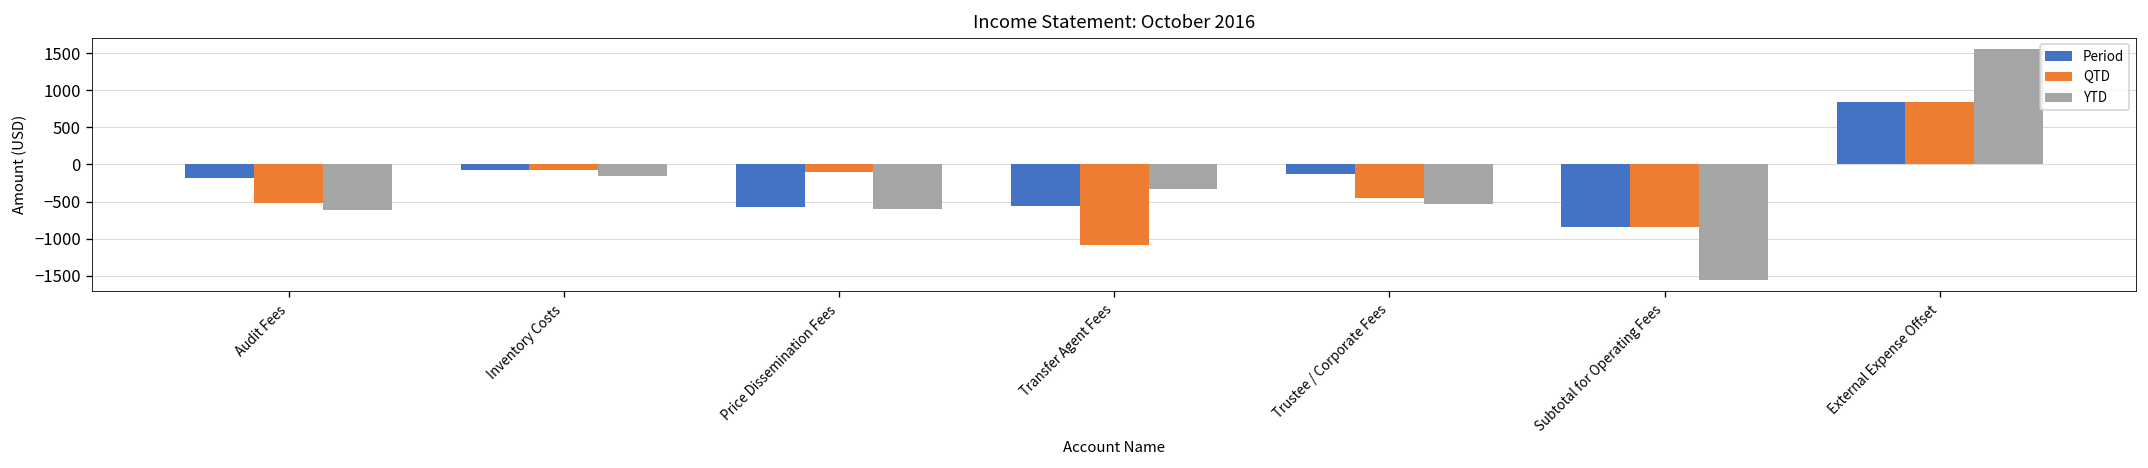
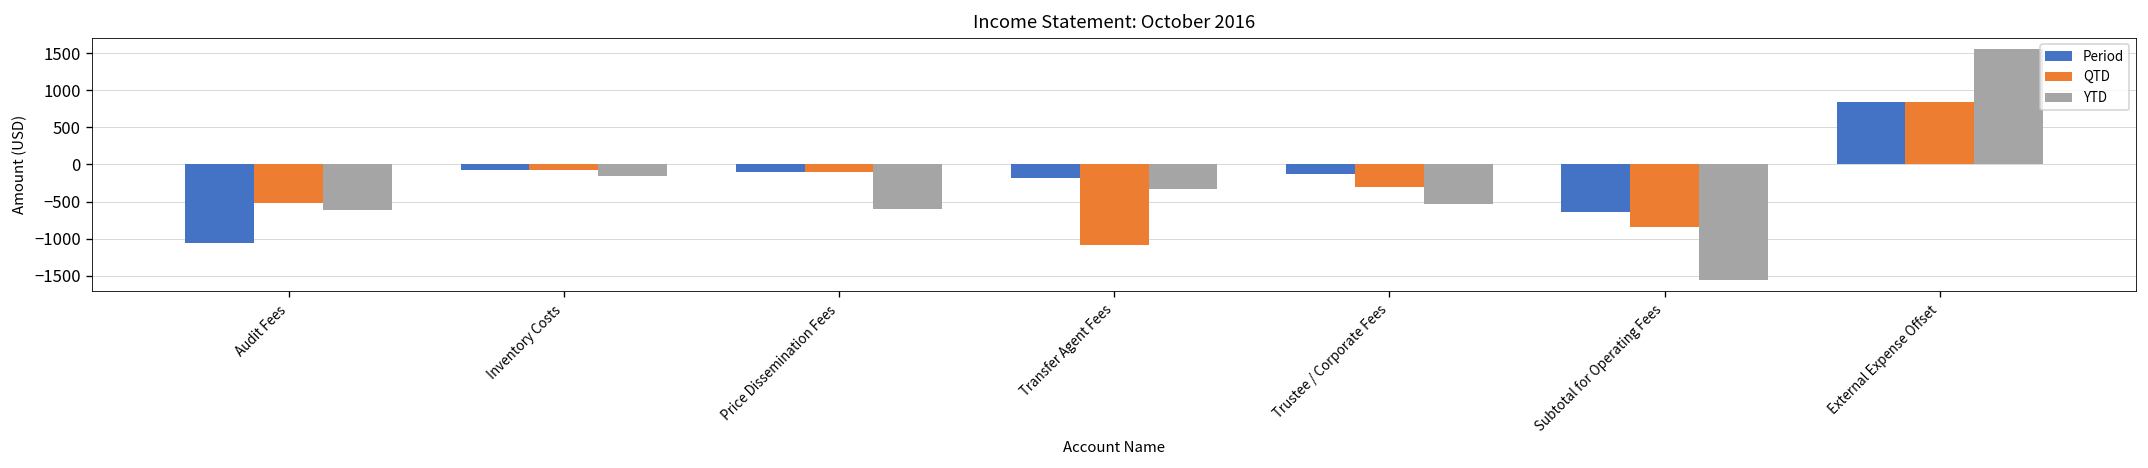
Period, Audit Fees: -200 -> -1100
Period, Price Dissemination Fees: -600 -> -100
Period, Transfer Agent Fees: -600 -> -200
QTD, Trustee / Corporate Fees: -500 -> -300
Period, Subtotal for Operating Fees: -800 -> -600
